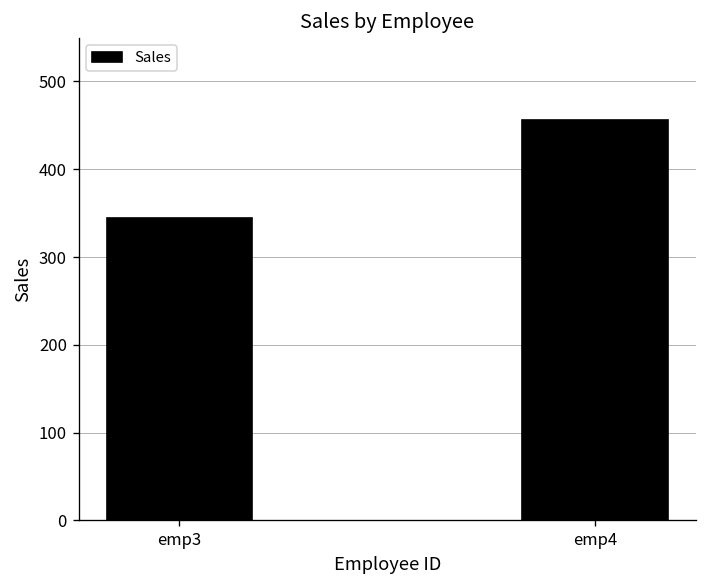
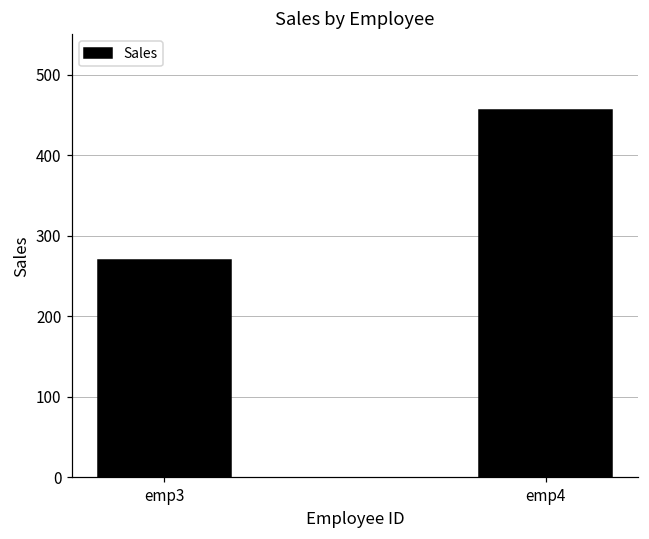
emp3: 350 -> 270
